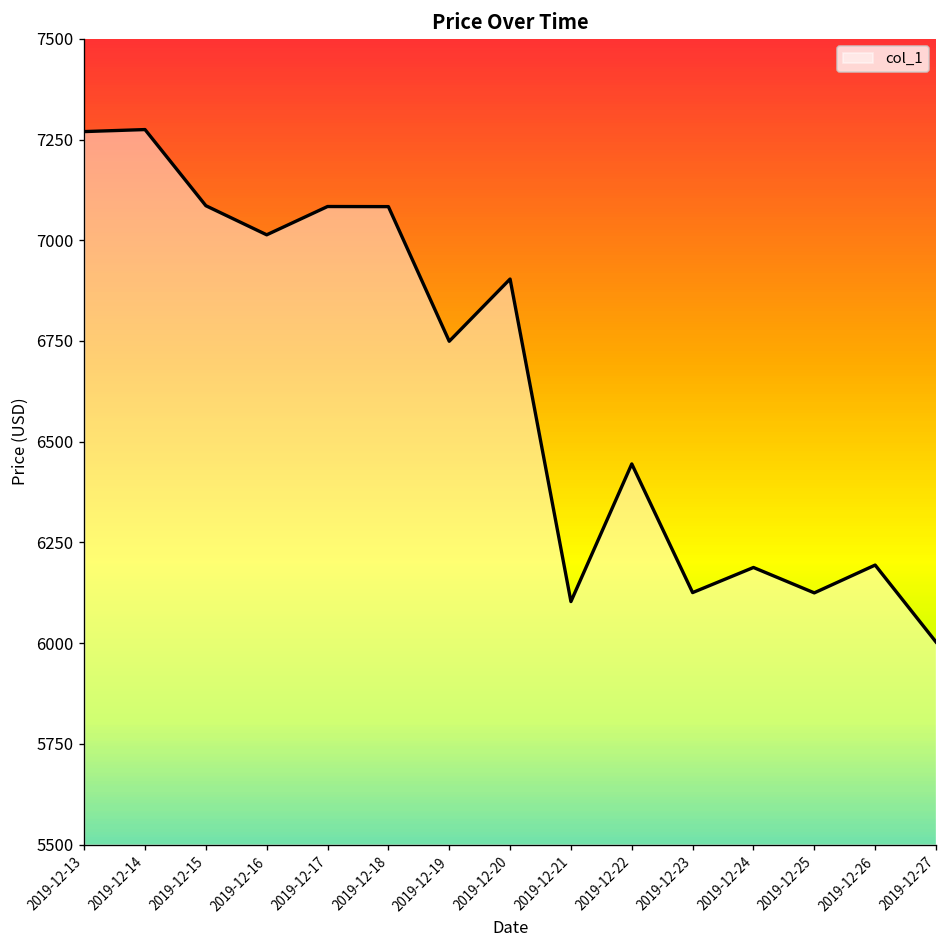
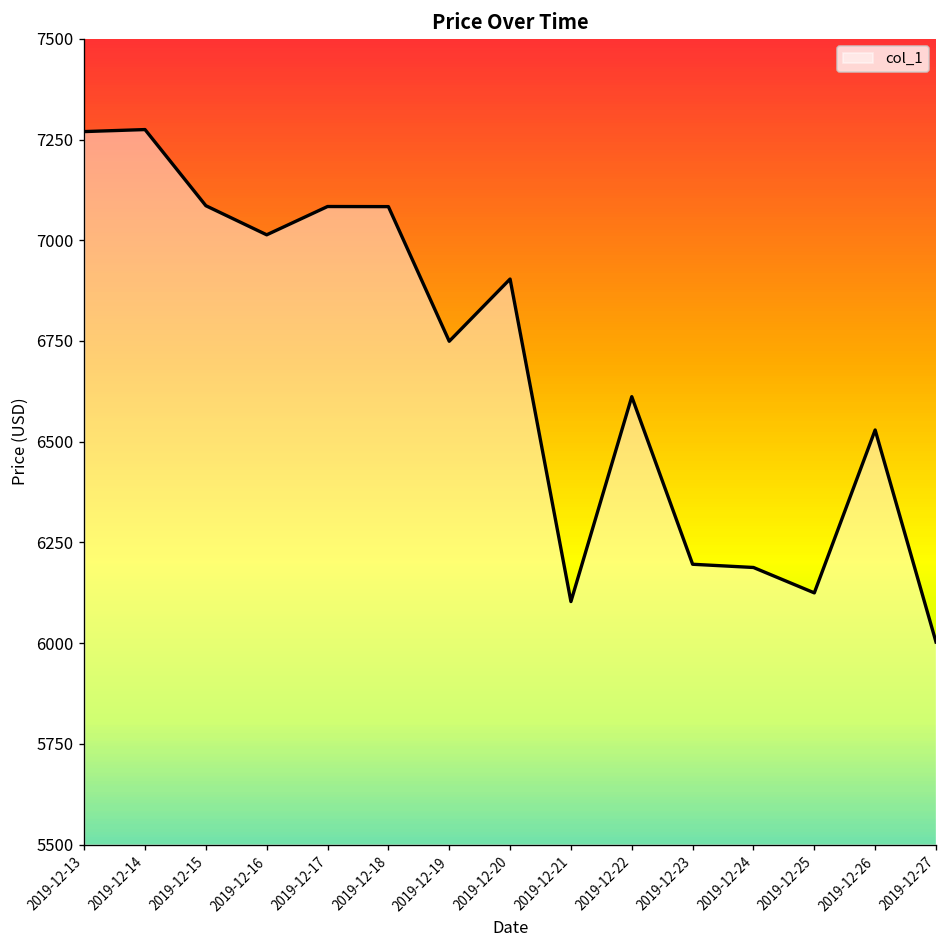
2019-12-22: 6440 -> 6610
2019-12-23: 6130 -> 6200
2019-12-26: 6190 -> 6530
